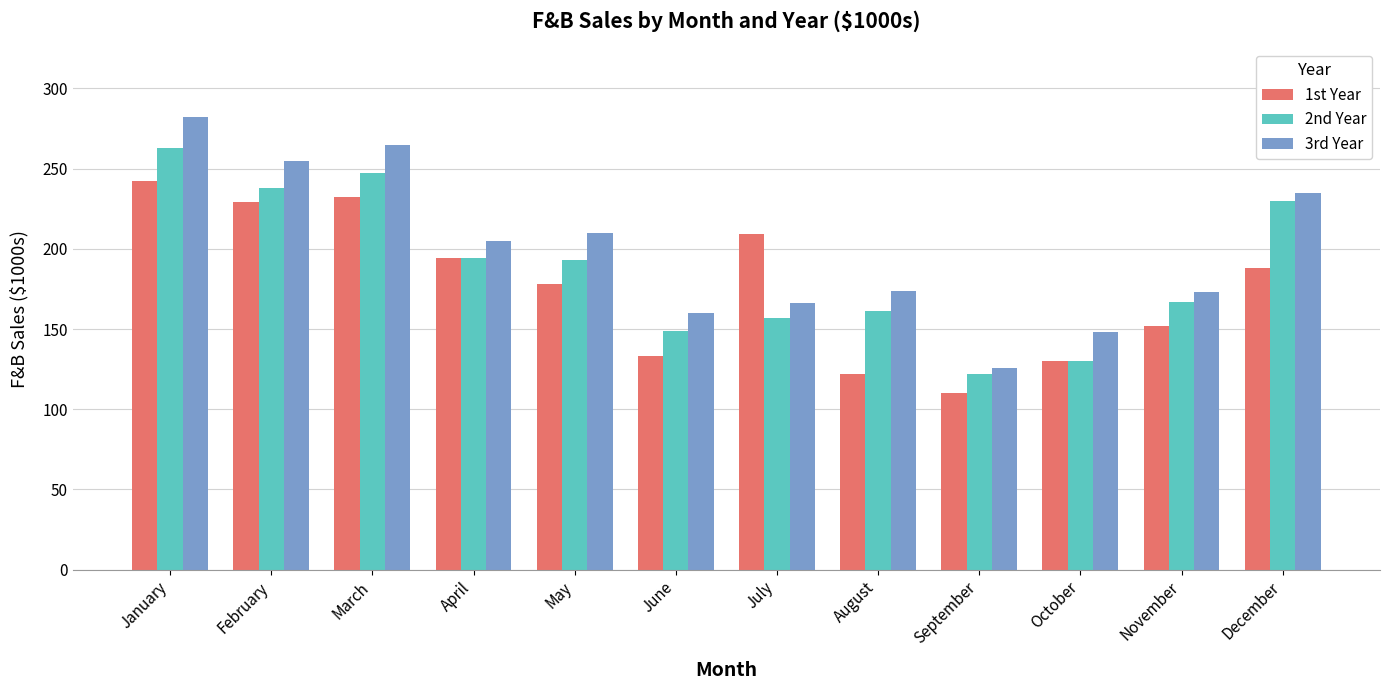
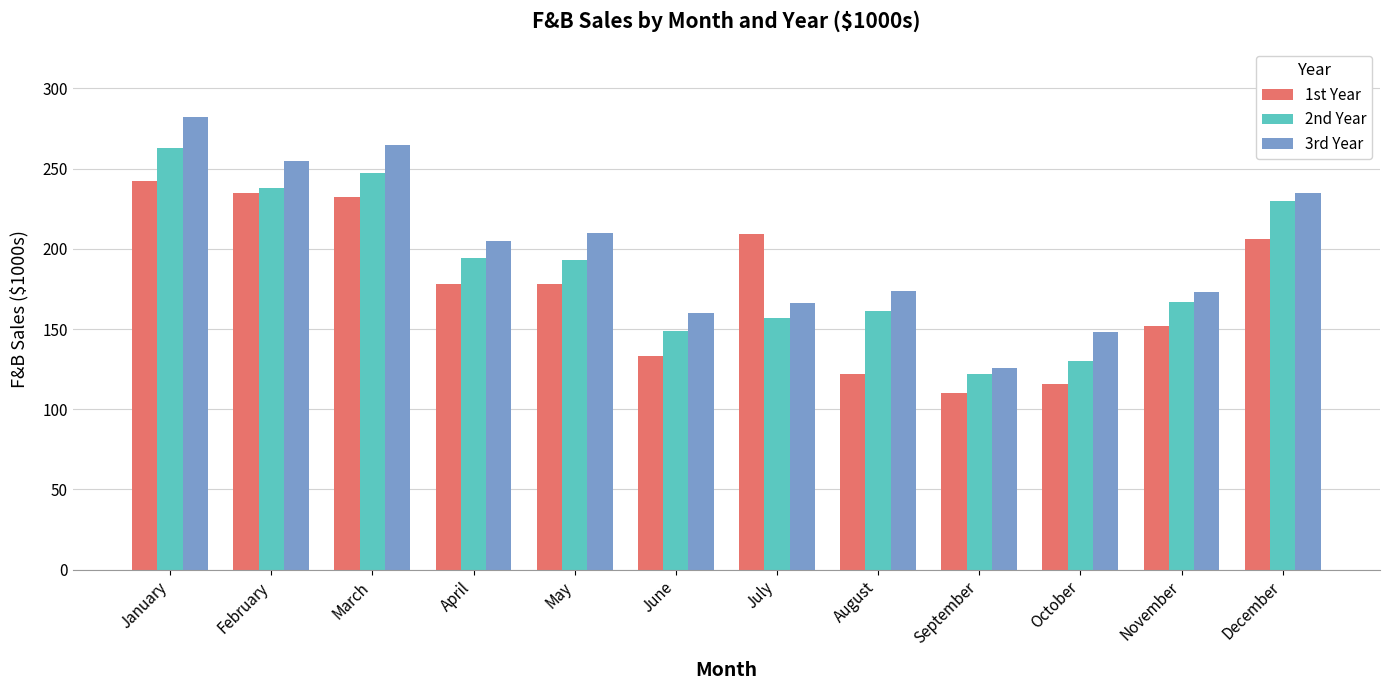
1st Year, February: 229 -> 235
1st Year, April: 194 -> 178
1st Year, October: 130 -> 116
1st Year, December: 188 -> 206
